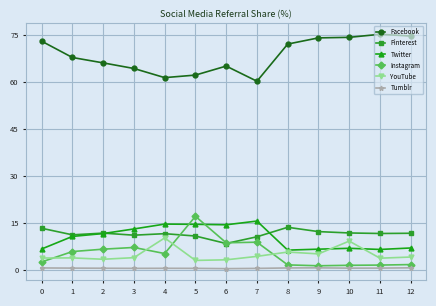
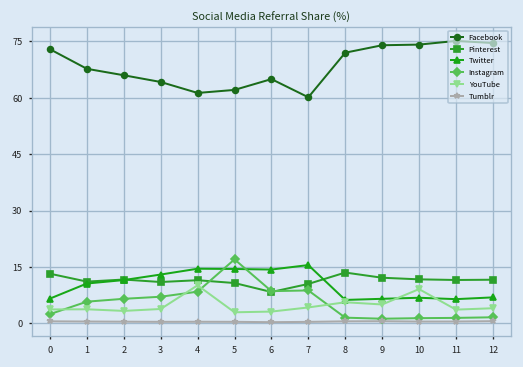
Instagram, 4: 5 -> 8
